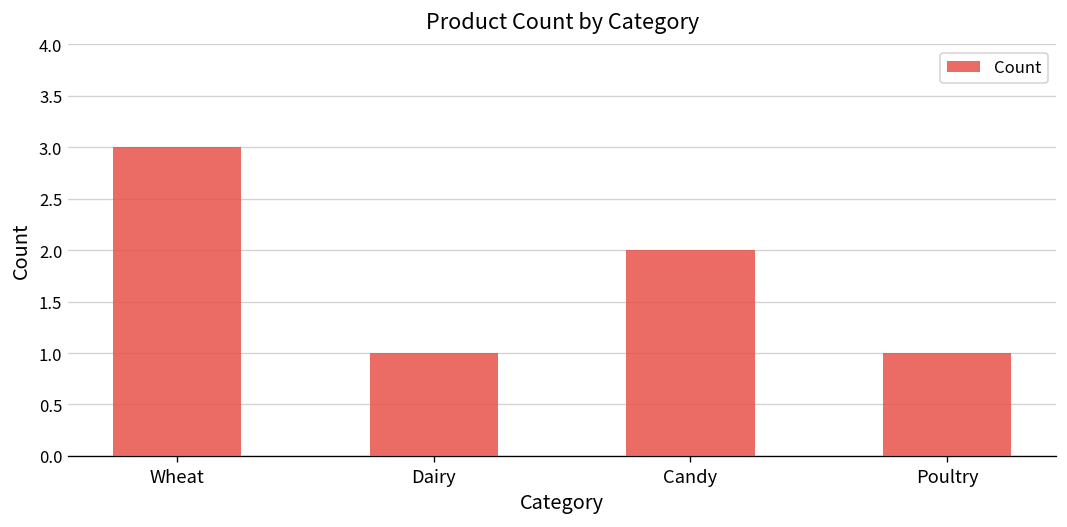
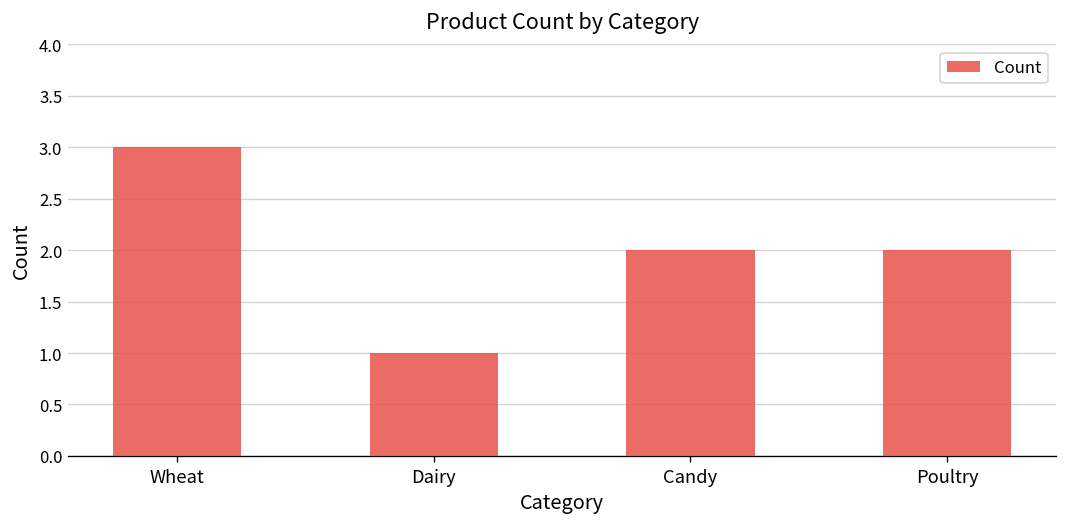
Poultry: 1 -> 2
